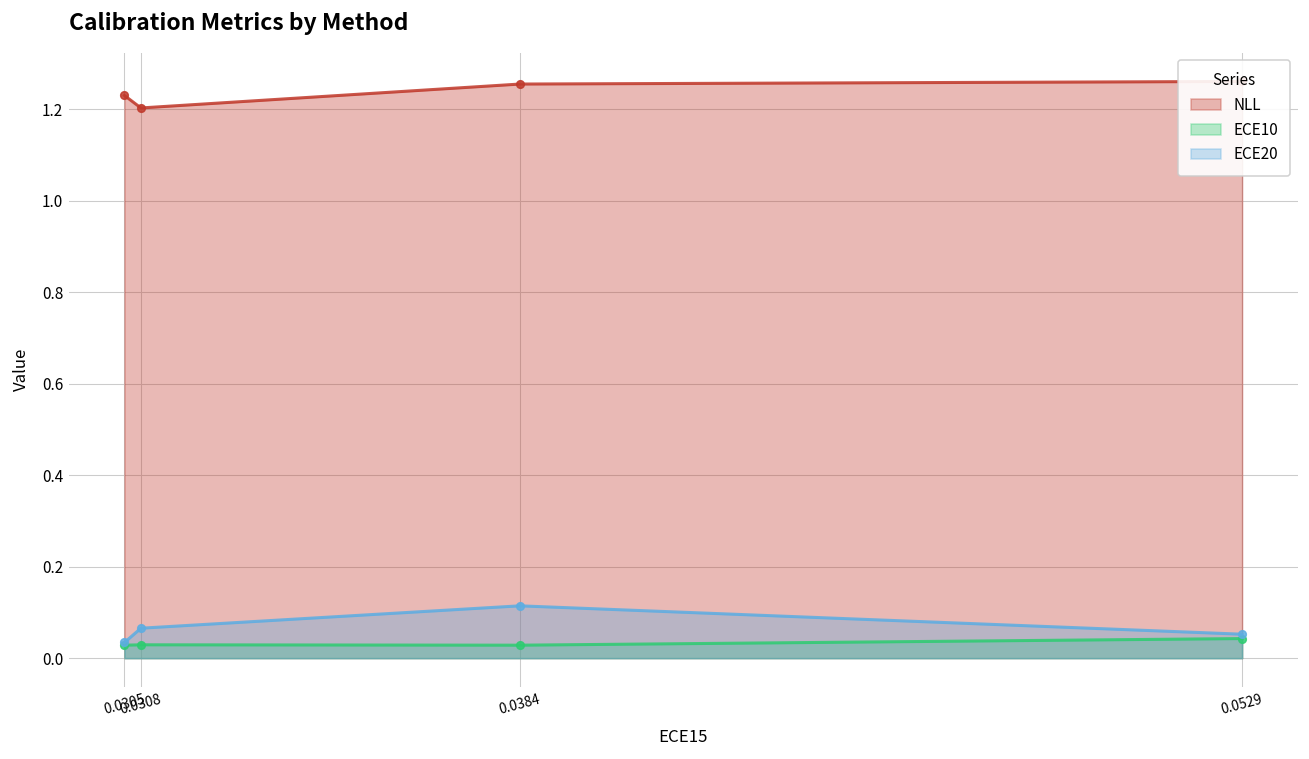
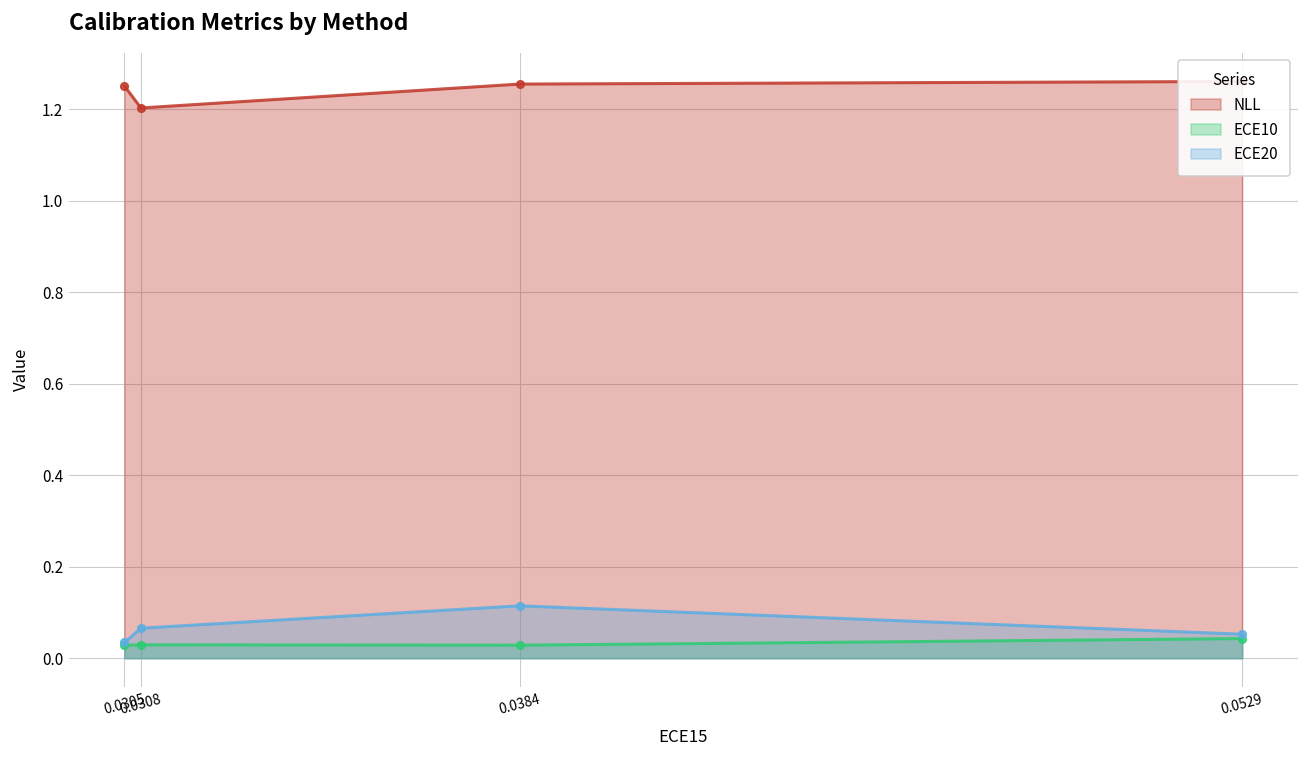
NLL, 0.0305: 1.23 -> 1.25
